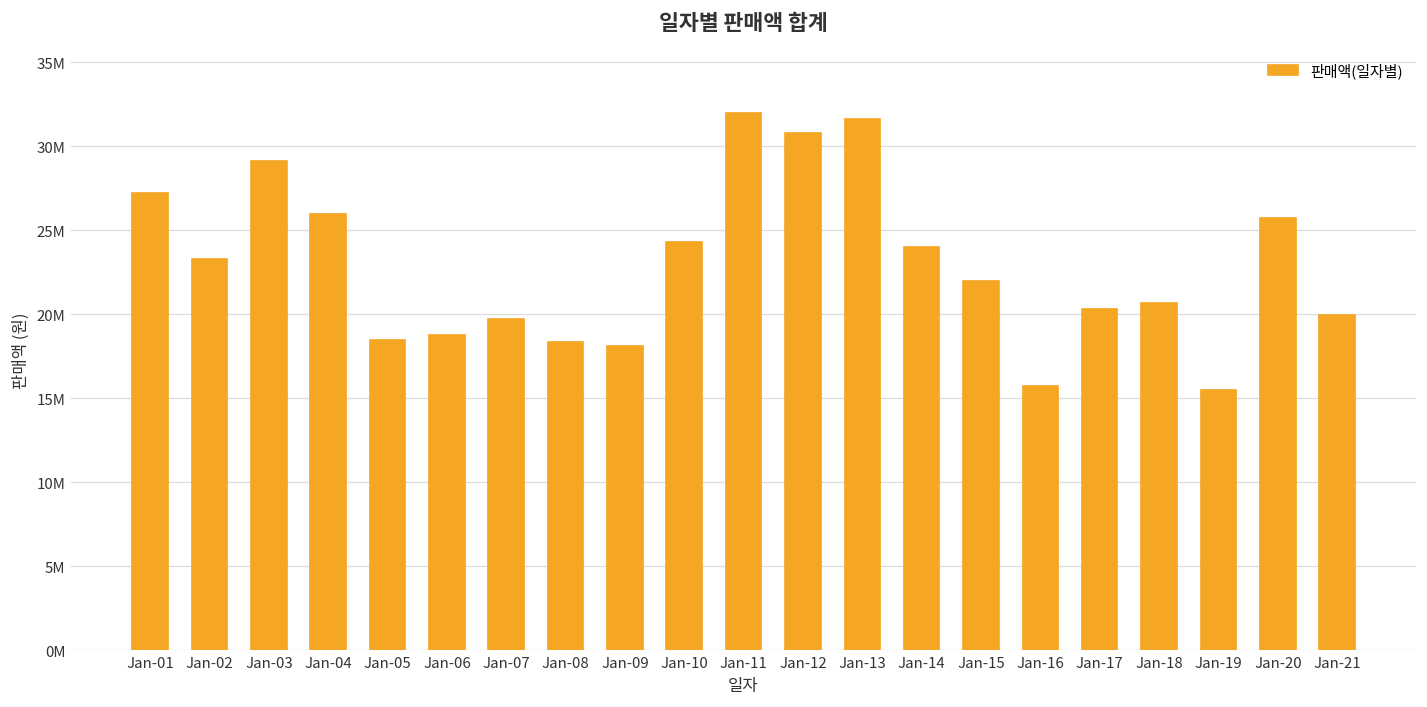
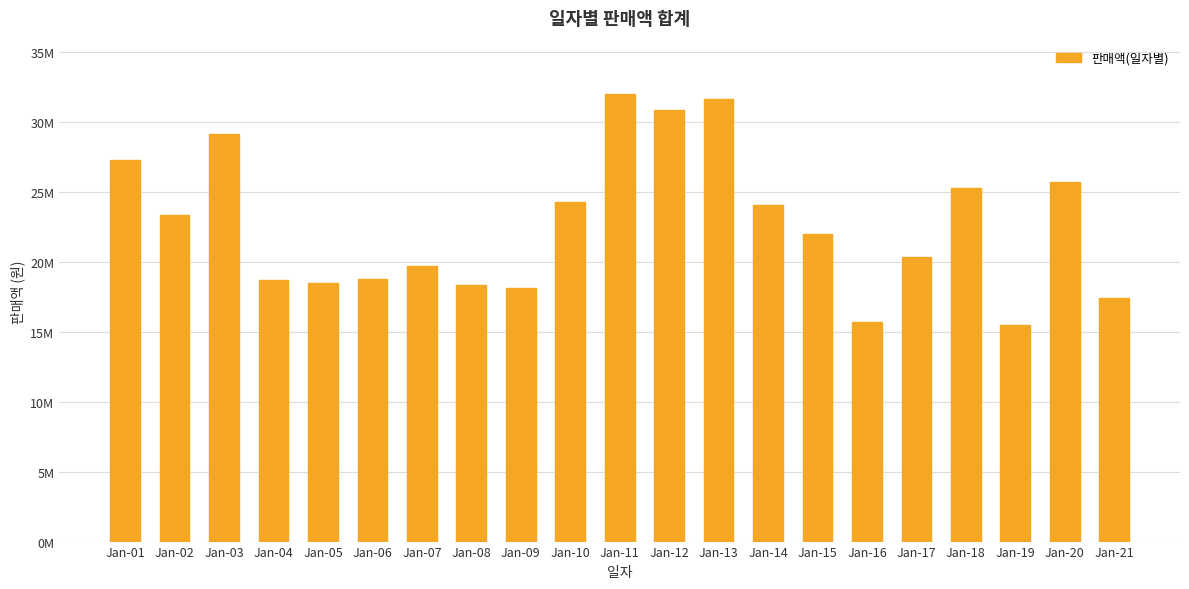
Jan-04: 26000000 -> 18700000
Jan-18: 20700000 -> 25300000
Jan-21: 20000000 -> 17400000
